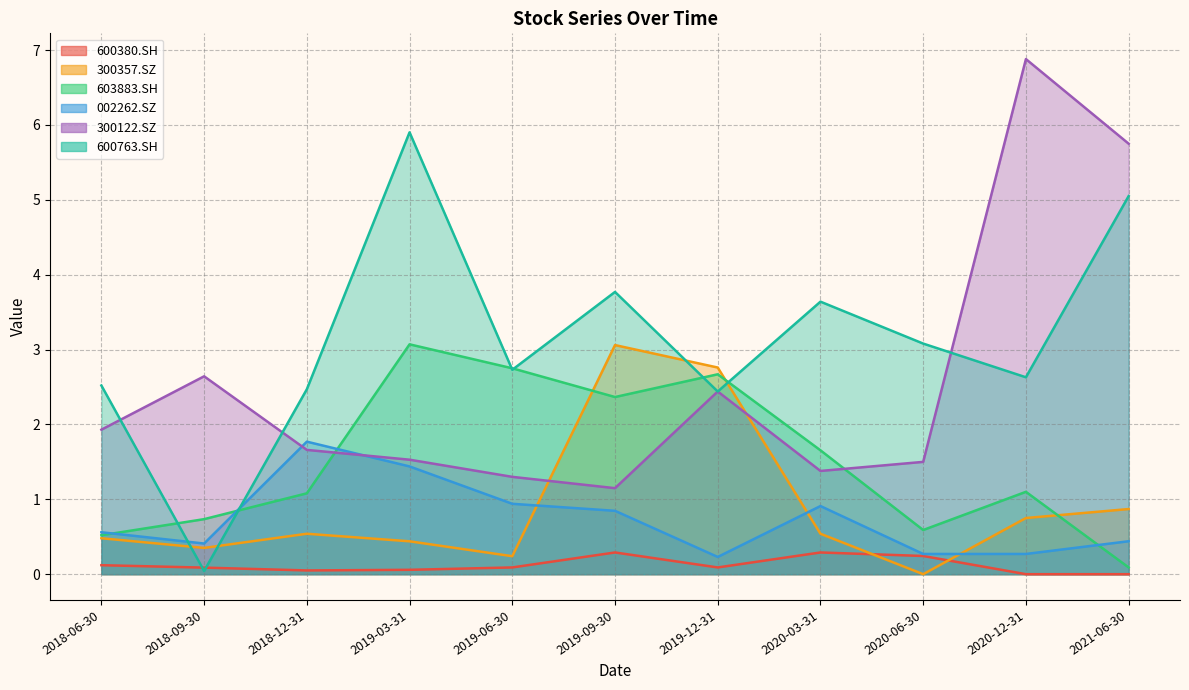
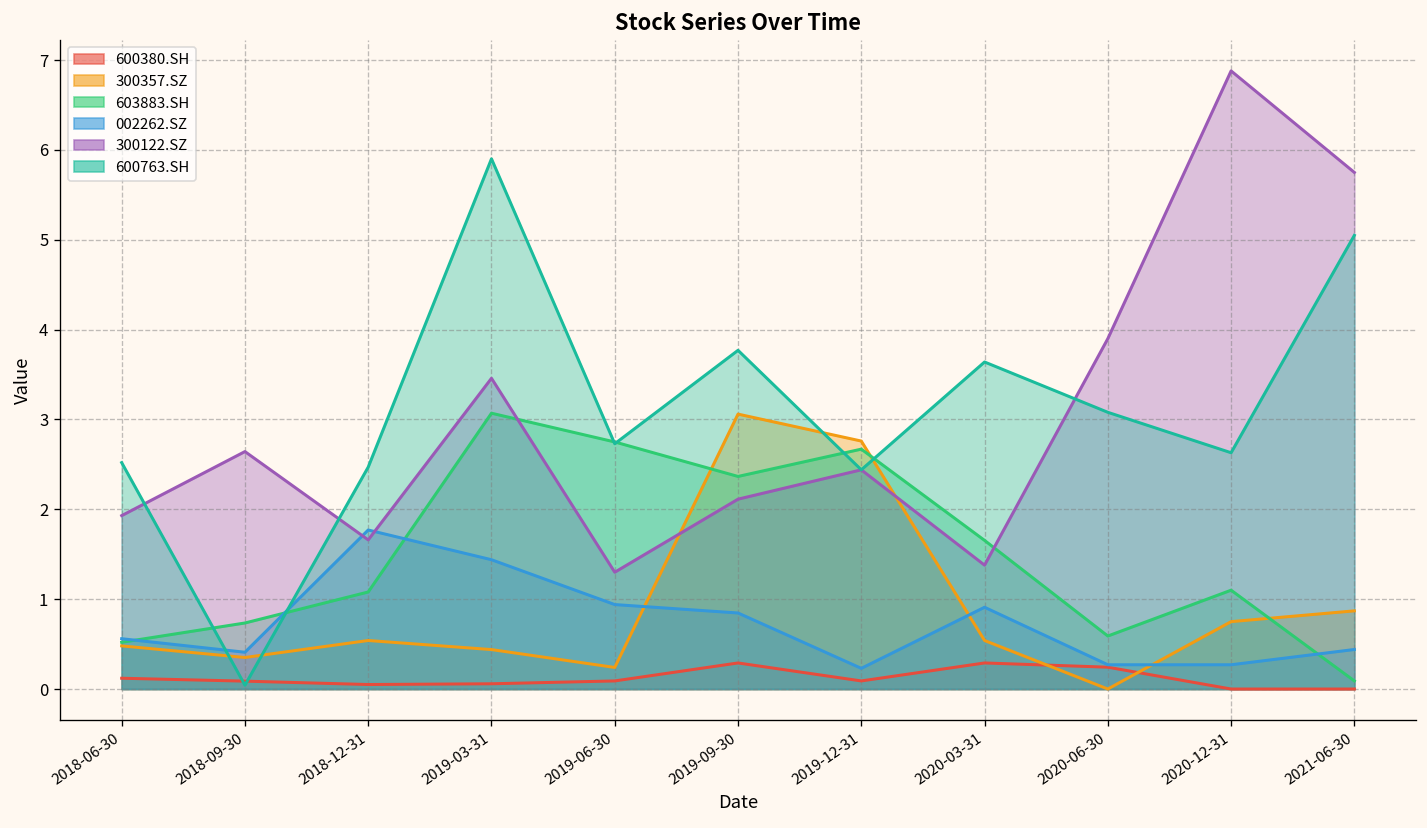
300122.SZ, 2019-03-31: 1.5 -> 3.5
300122.SZ, 2019-09-30: 1.1 -> 2.1
300122.SZ, 2020-06-30: 1.5 -> 3.9
